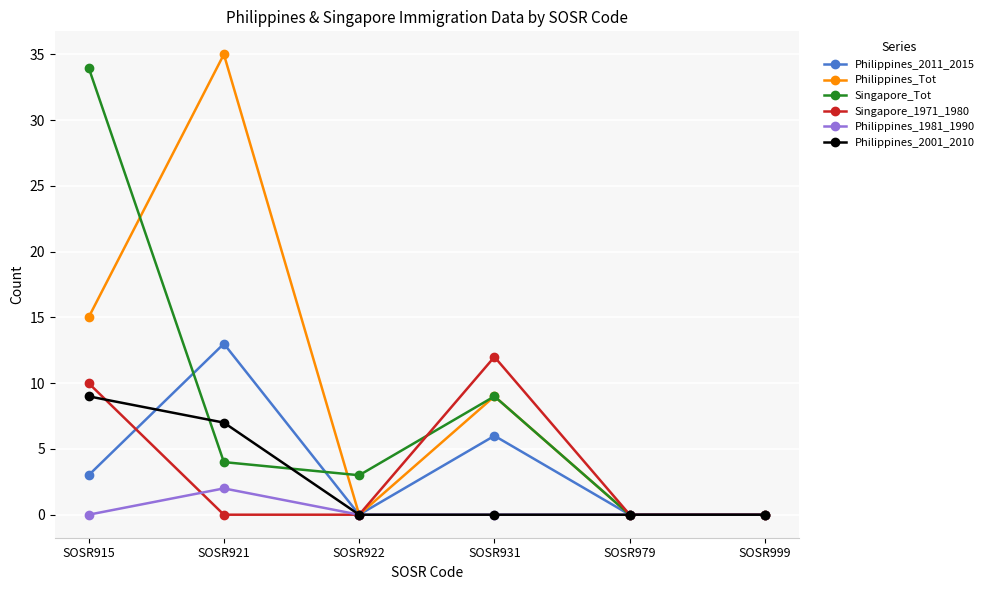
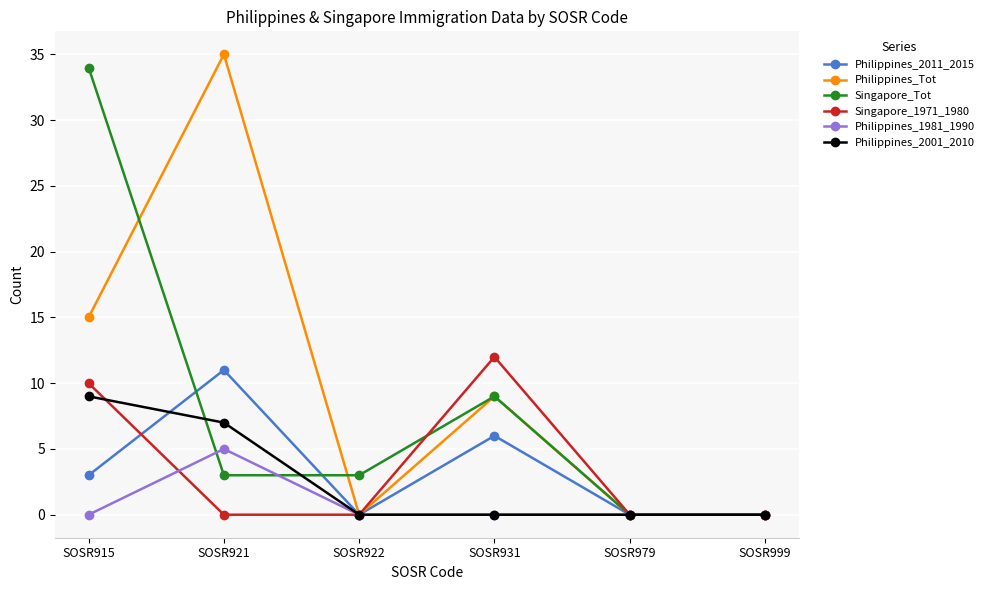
Philippines_2011_2015, SOSR921: 13 -> 11
Singapore_Tot, SOSR921: 4 -> 3
Philippines_1981_1990, SOSR921: 2 -> 5
